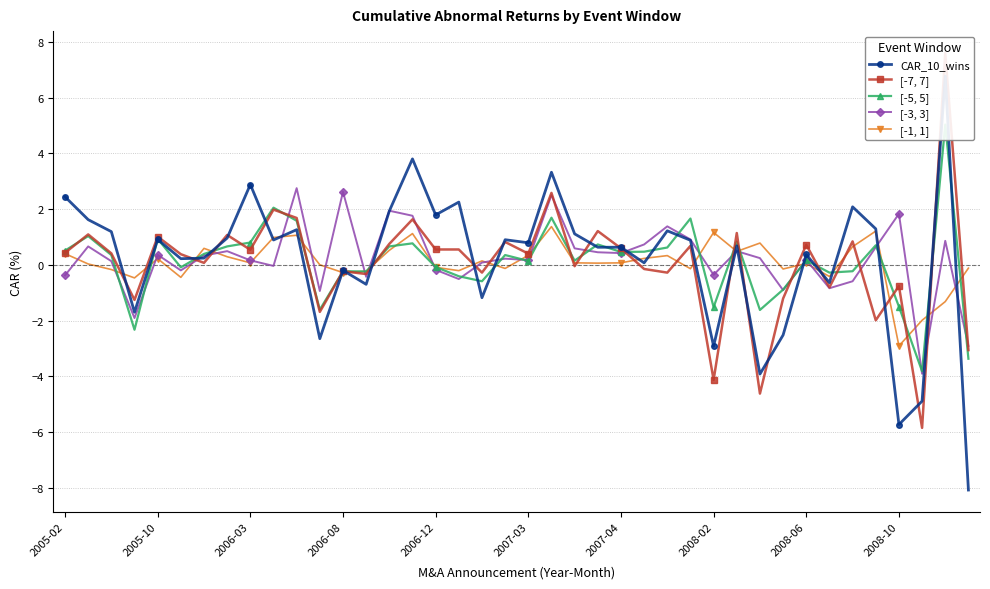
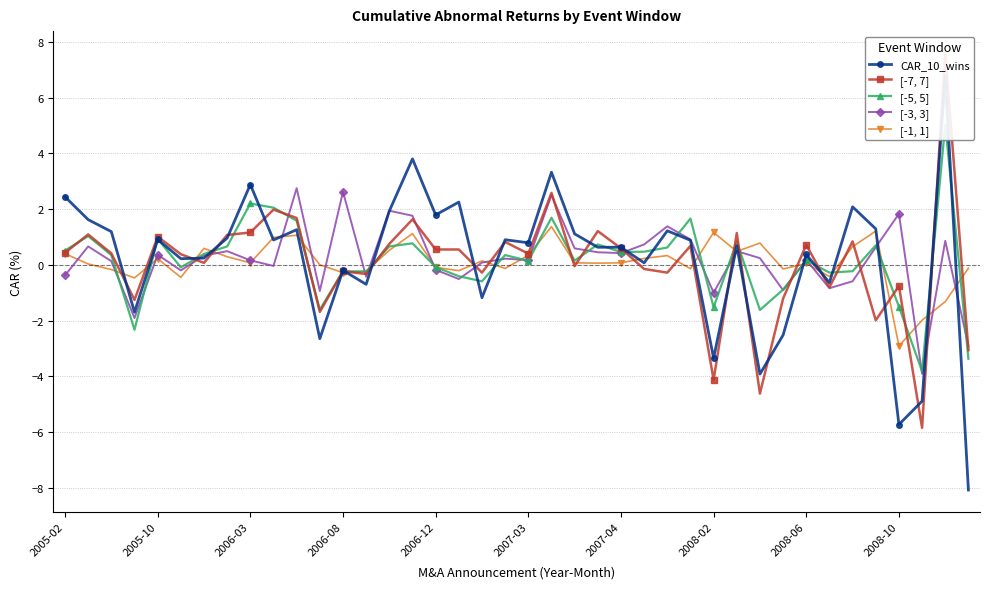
[-7, 7], 2006-03: 0.5 -> 1.2
[-5, 5], 2006-03: 0.8 -> 2.2
CAR_10_wins, 2008-02: -2.9 -> -3.4
[-3, 3], 2008-02: -0.4 -> -1.0
